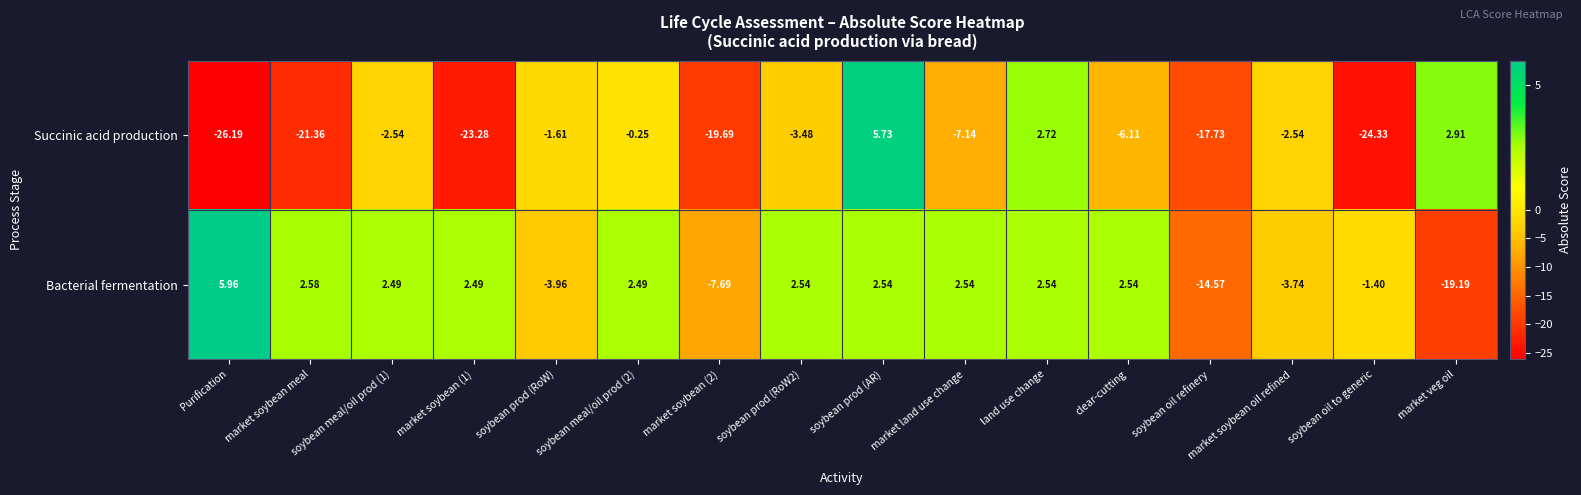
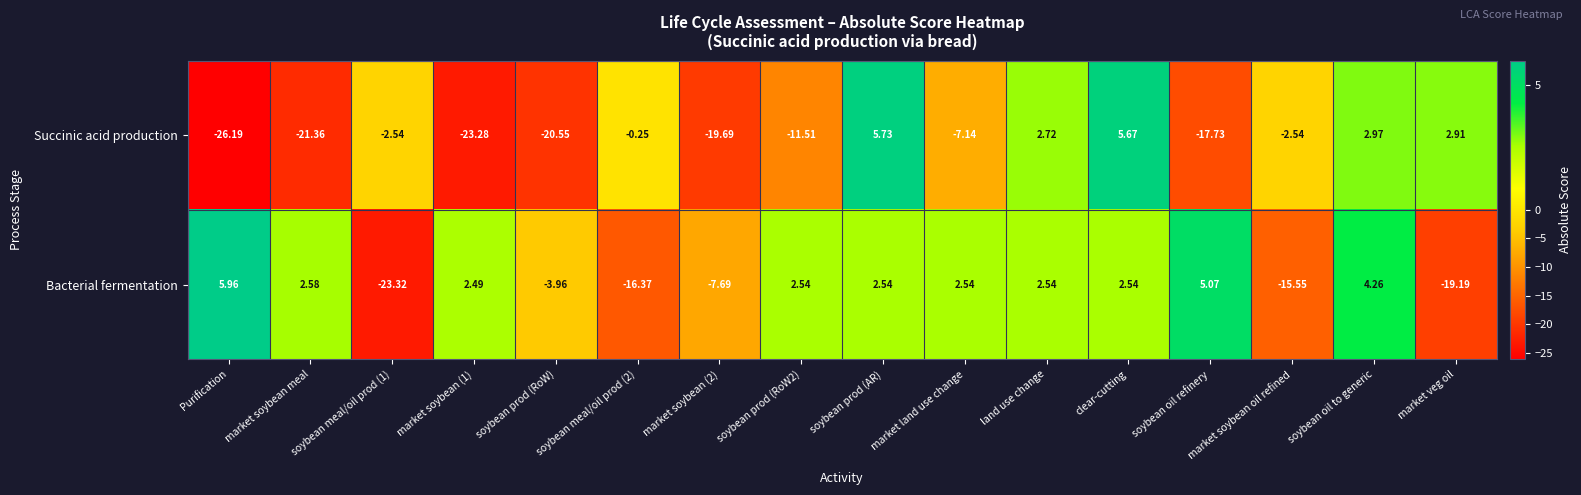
Succinic acid production, soybean prod (RoW): -1.61 -> -20.55
Succinic acid production, soybean prod (RoW2): -3.48 -> -11.51
Succinic acid production, clear-cutting: -6.11 -> 5.67
Succinic acid production, soybean oil to generic: -24.33 -> 2.97
Bacterial fermentation, soybean meal/oil prod (1): 2.49 -> -23.32
Bacterial fermentation, soybean meal/oil prod (2): 2.49 -> -16.37
Bacterial fermentation, soybean oil refinery: -14.57 -> 5.07
Bacterial fermentation, market soybean oil refined: -3.74 -> -15.55
Bacterial fermentation, soybean oil to generic: -1.40 -> 4.26
